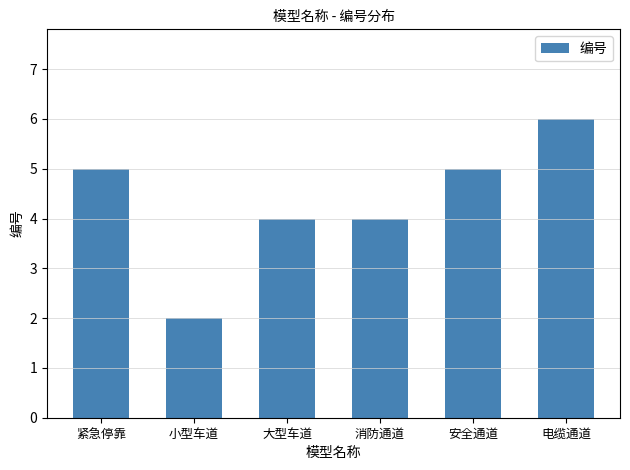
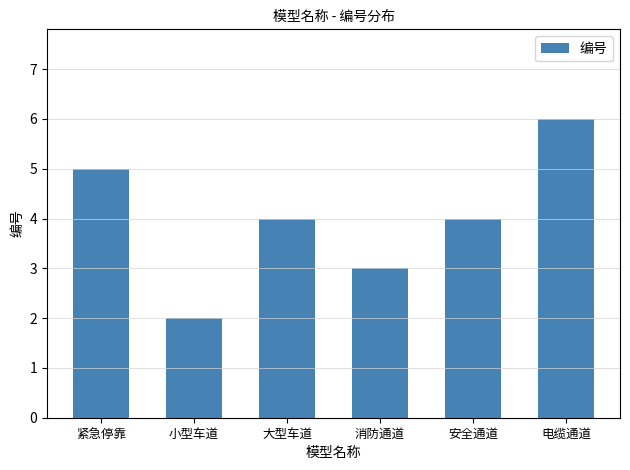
消防通道: 4 -> 3
安全通道: 5 -> 4
